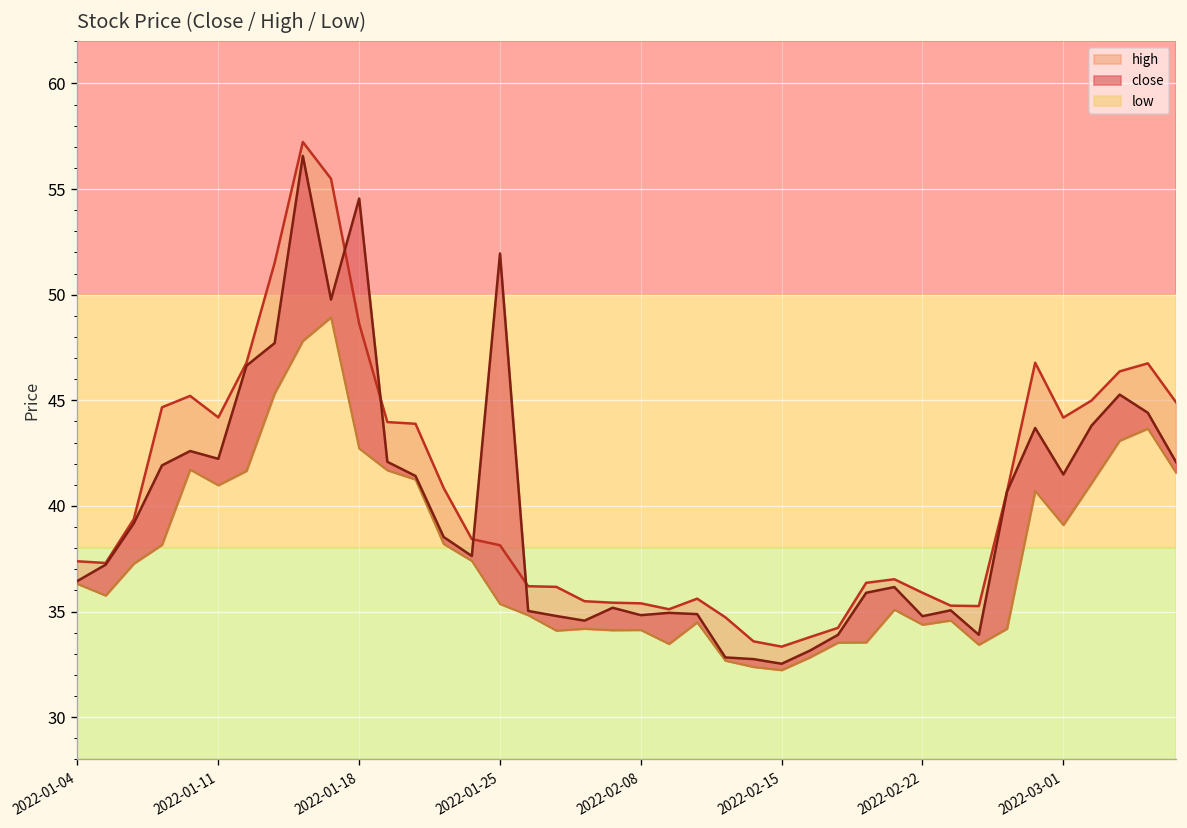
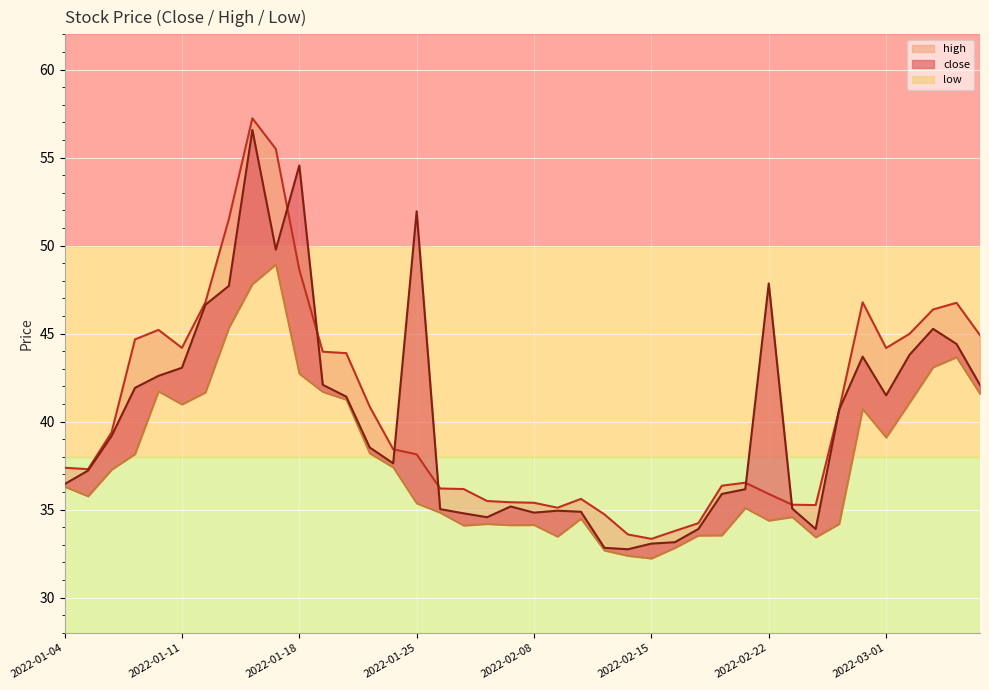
close, 2022-01-11: 42.2 -> 43.1
close, 2022-02-15: 32.5 -> 33.1
close, 2022-02-22: 34.8 -> 47.9
